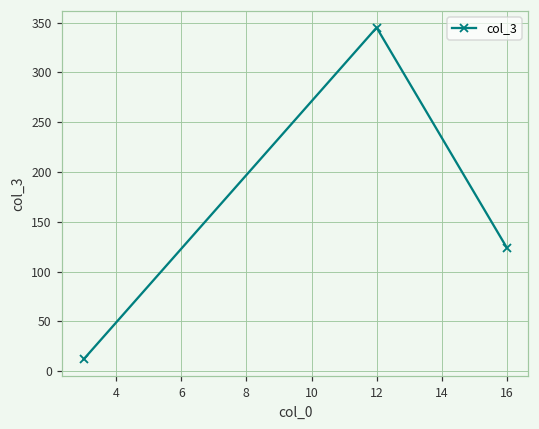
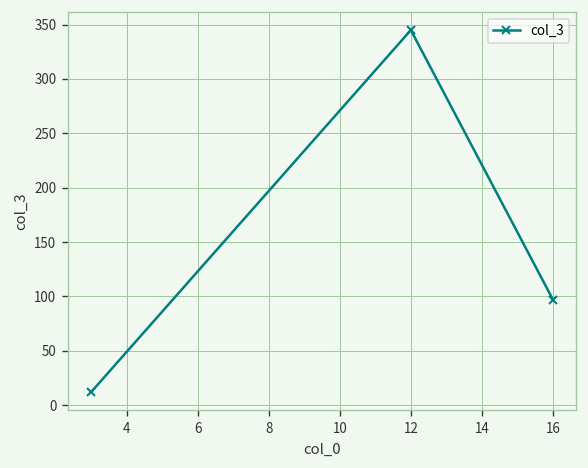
16: 120 -> 100
